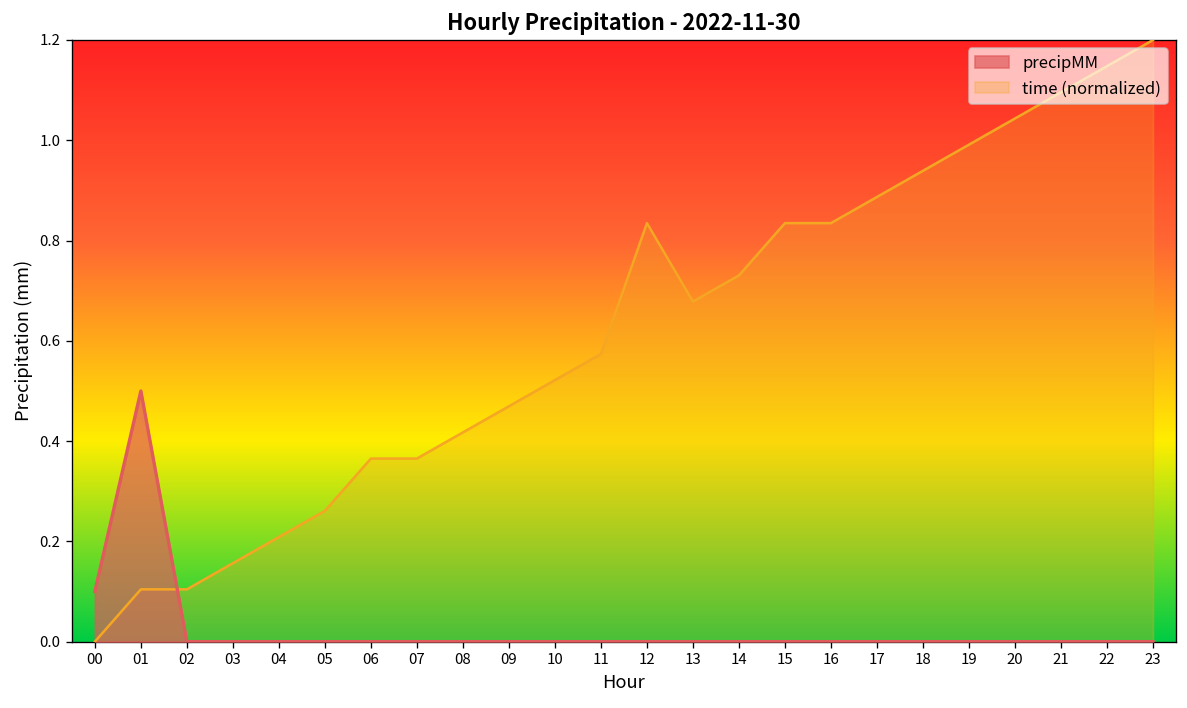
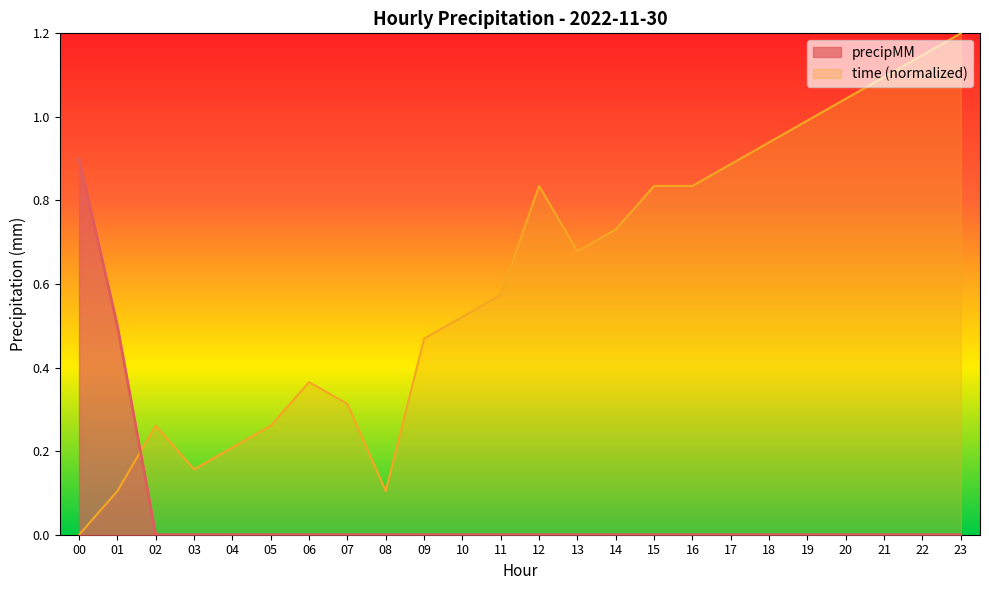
precipMM, 00: 0.1 -> 0.9
time (normalized), 02: 0.10 -> 0.26
time (normalized), 07: 0.37 -> 0.31
time (normalized), 08: 0.42 -> 0.10
